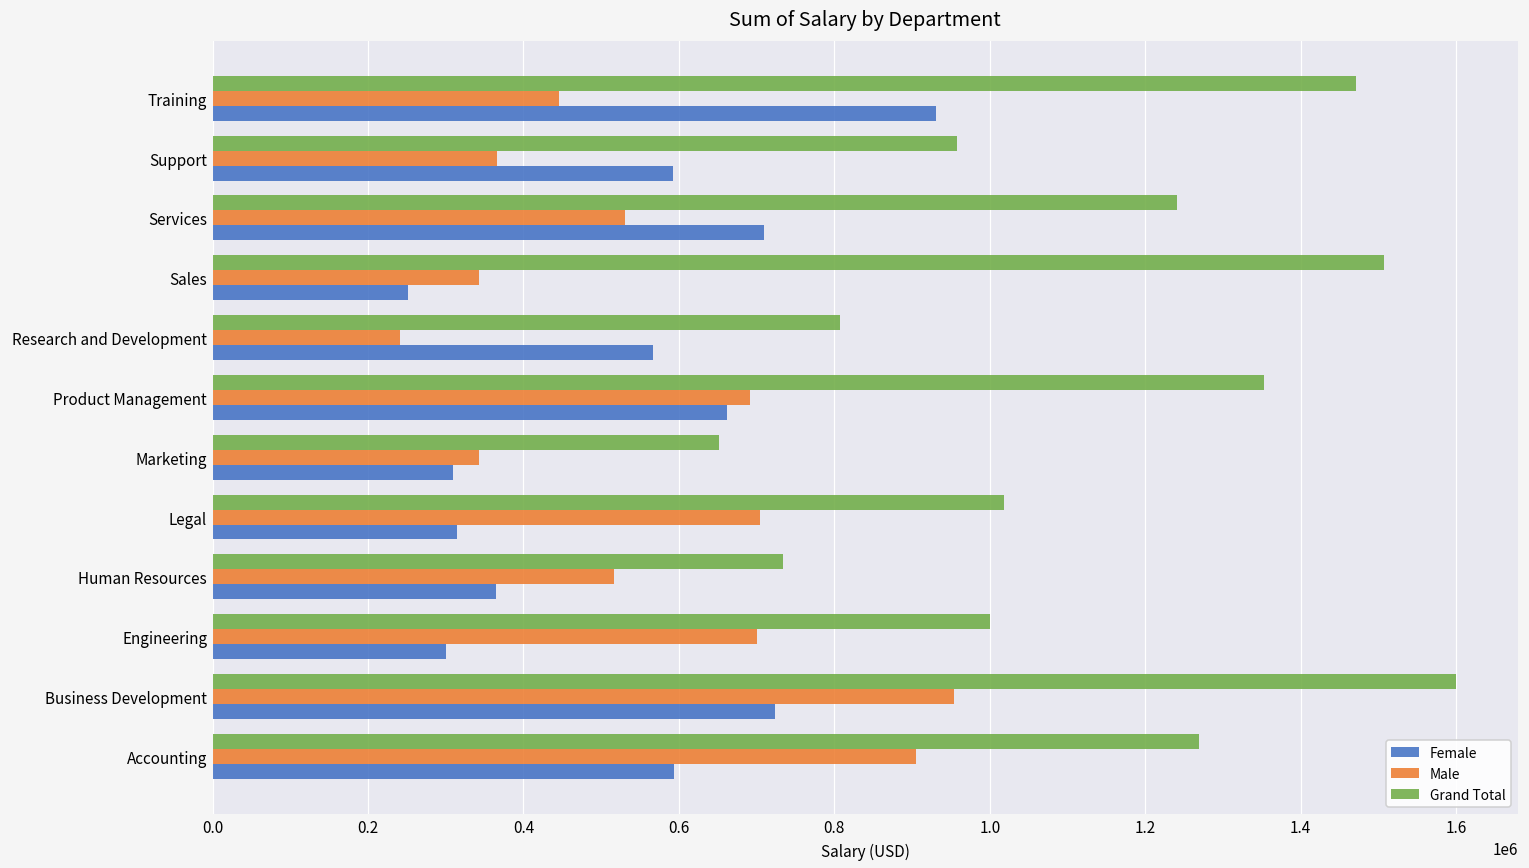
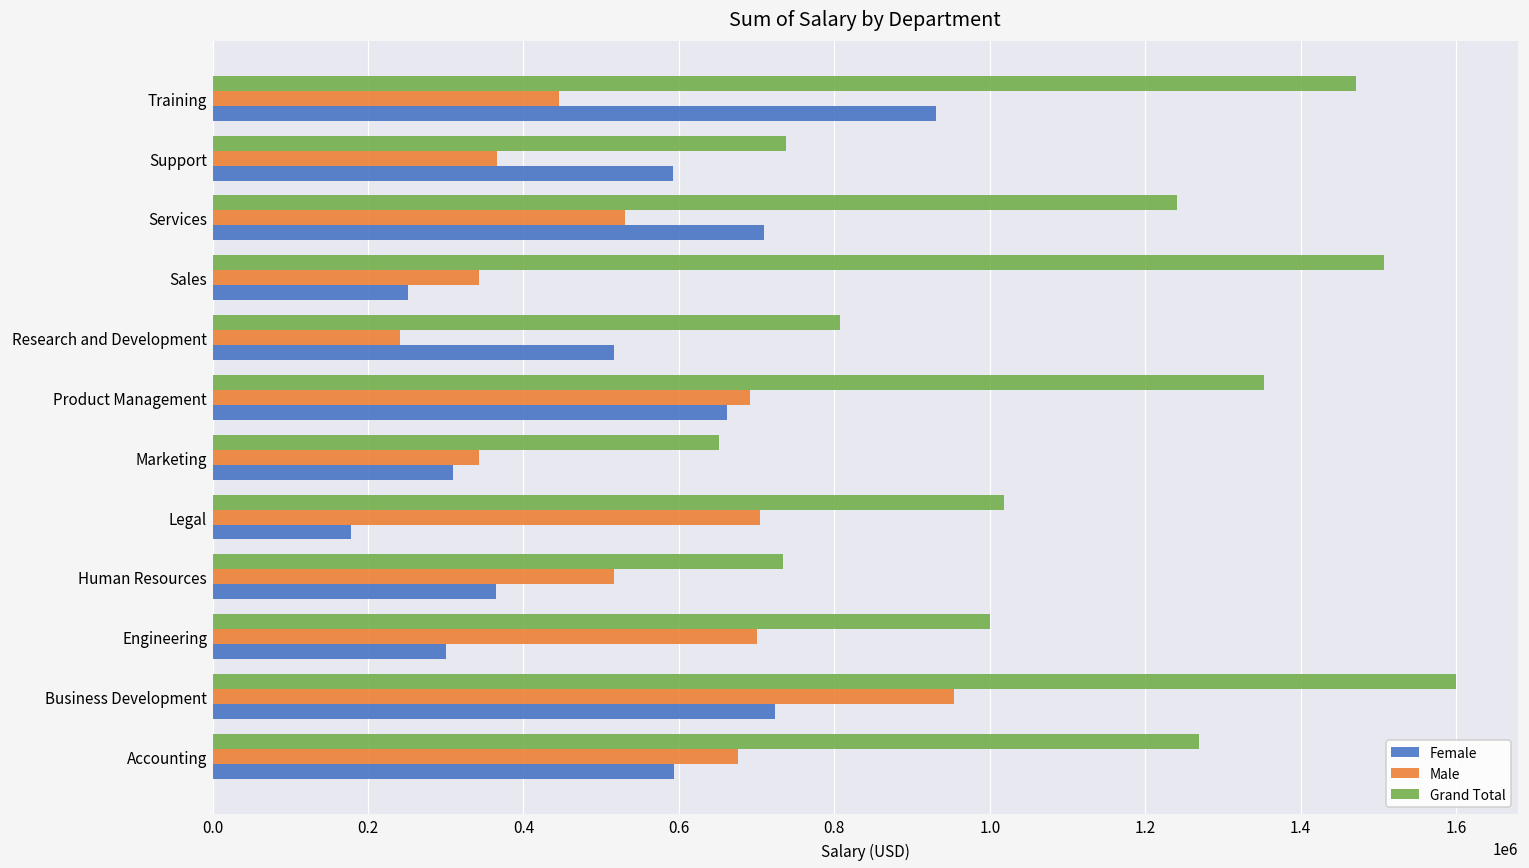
Grand Total, Support: 960000 -> 740000
Female, Research and Development: 570000 -> 520000
Female, Legal: 310000 -> 180000
Male, Accounting: 910000 -> 680000
